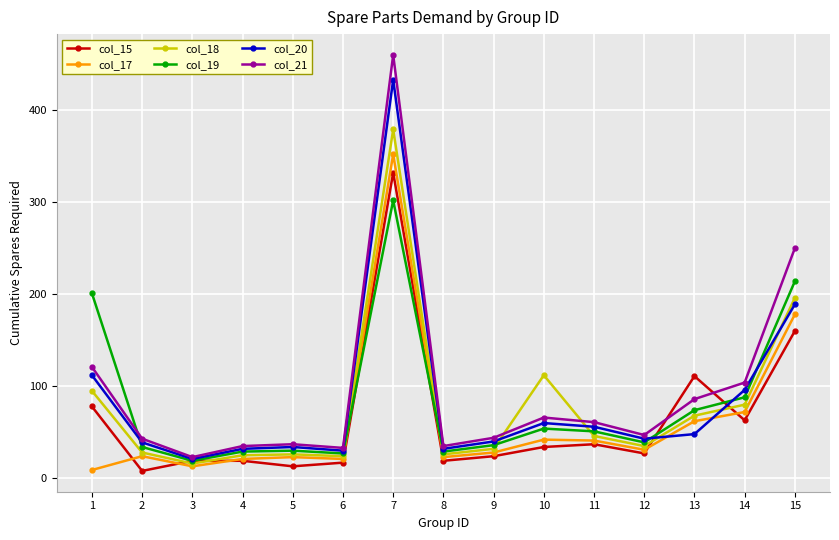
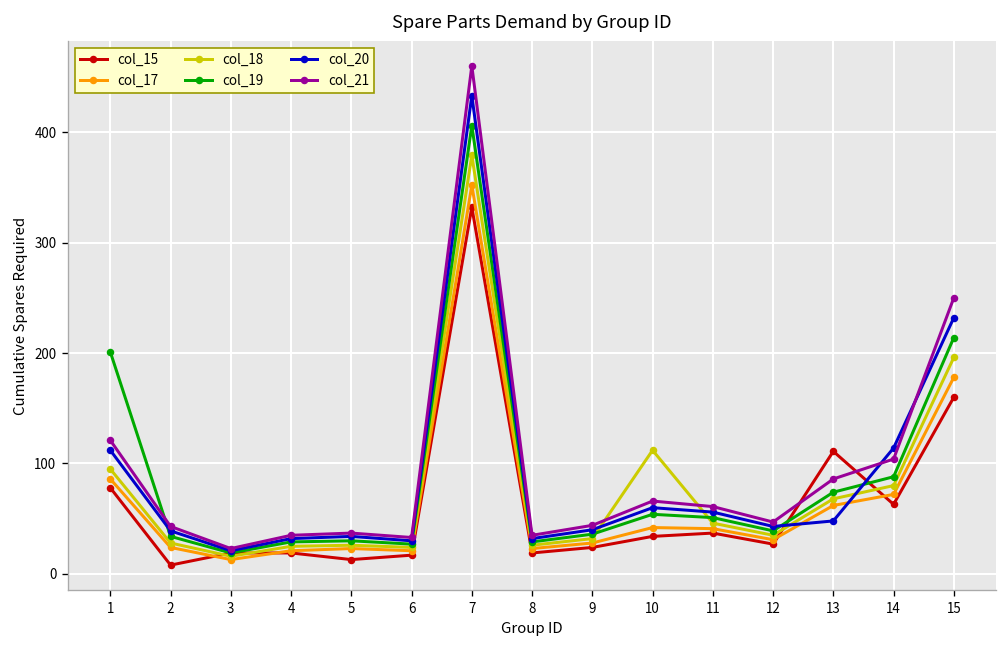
col_17, 1: 10 -> 90
col_19, 7: 300 -> 410
col_20, 14: 100 -> 110
col_20, 15: 190 -> 230
